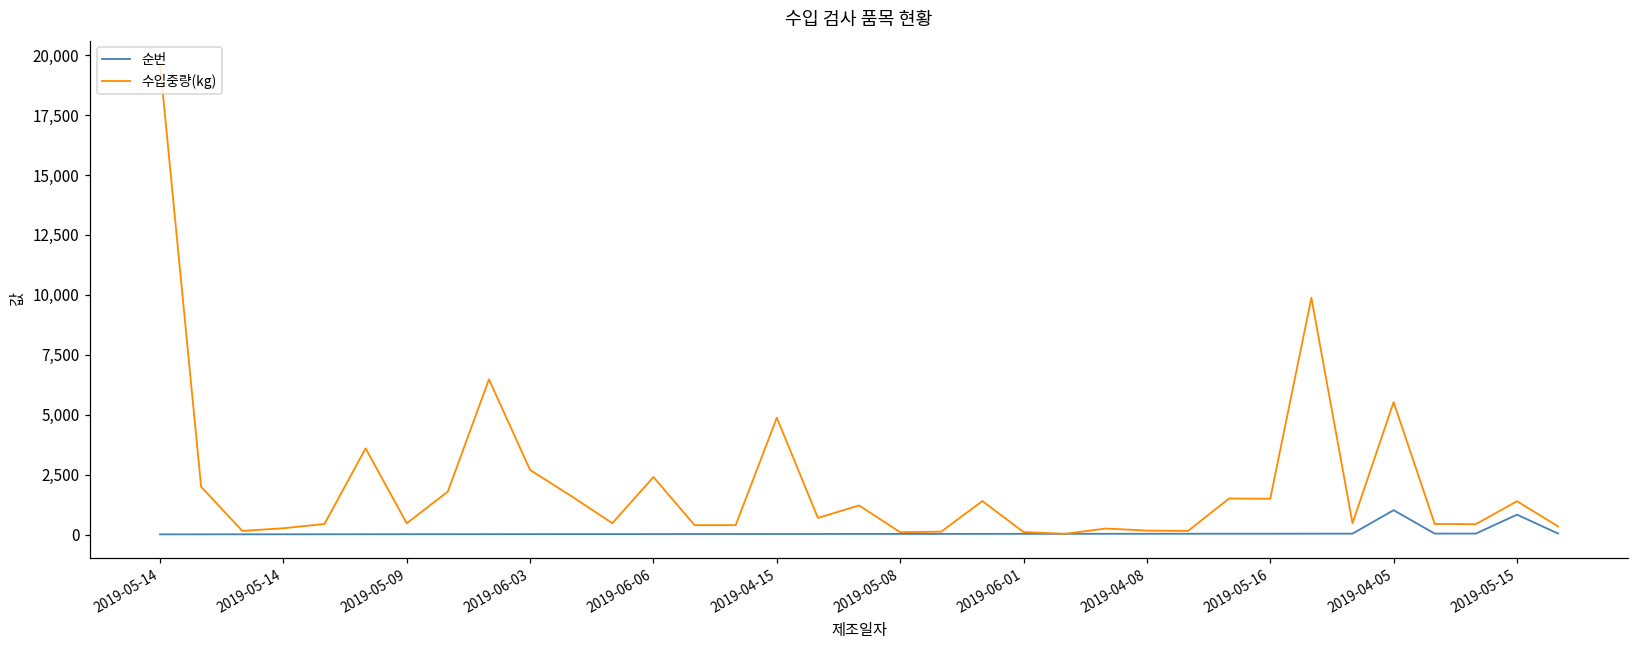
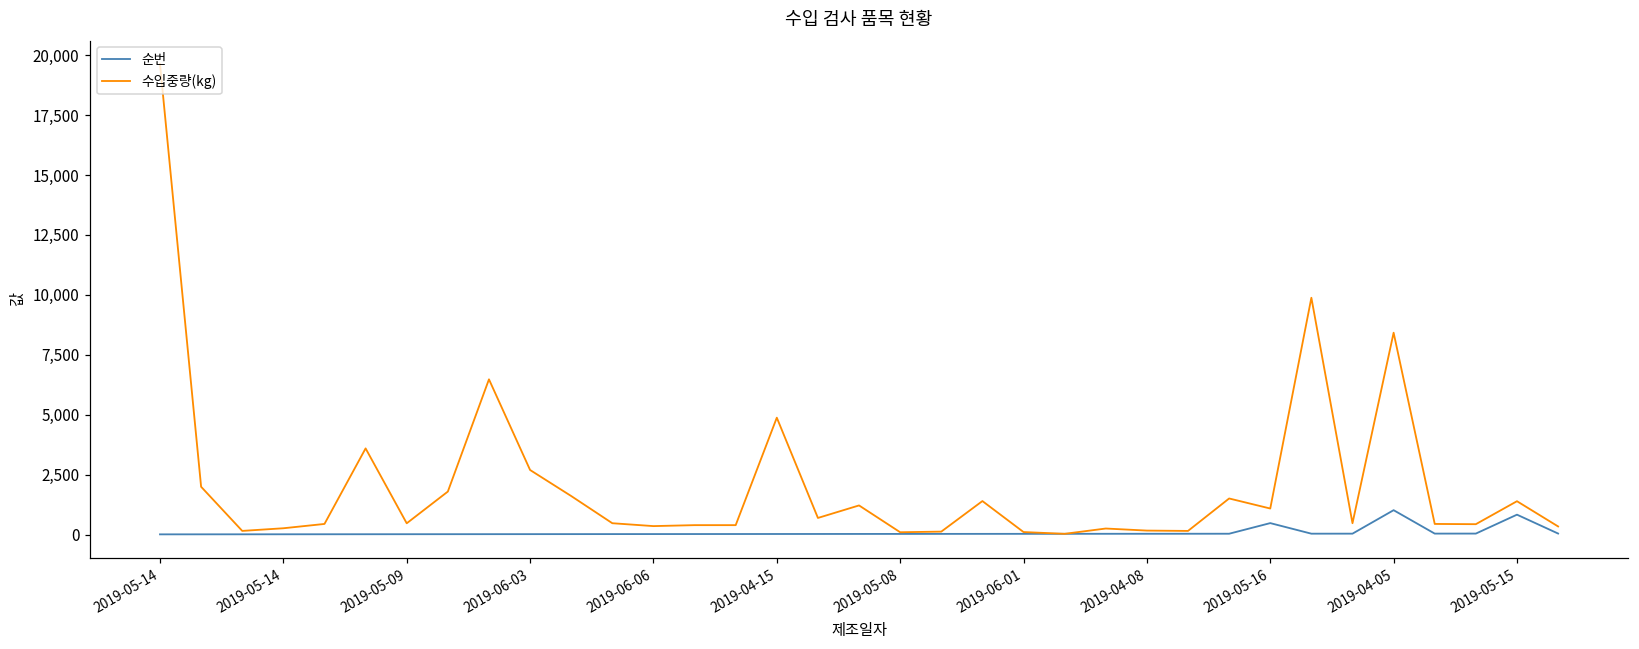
수입중량(kg), 2019-06-06: 2,400 -> 400
순번, 2019-05-16: 0 -> 500
수입중량(kg), 2019-05-16: 1,500 -> 1,100
수입중량(kg), 2019-04-05: 5,500 -> 8,400
